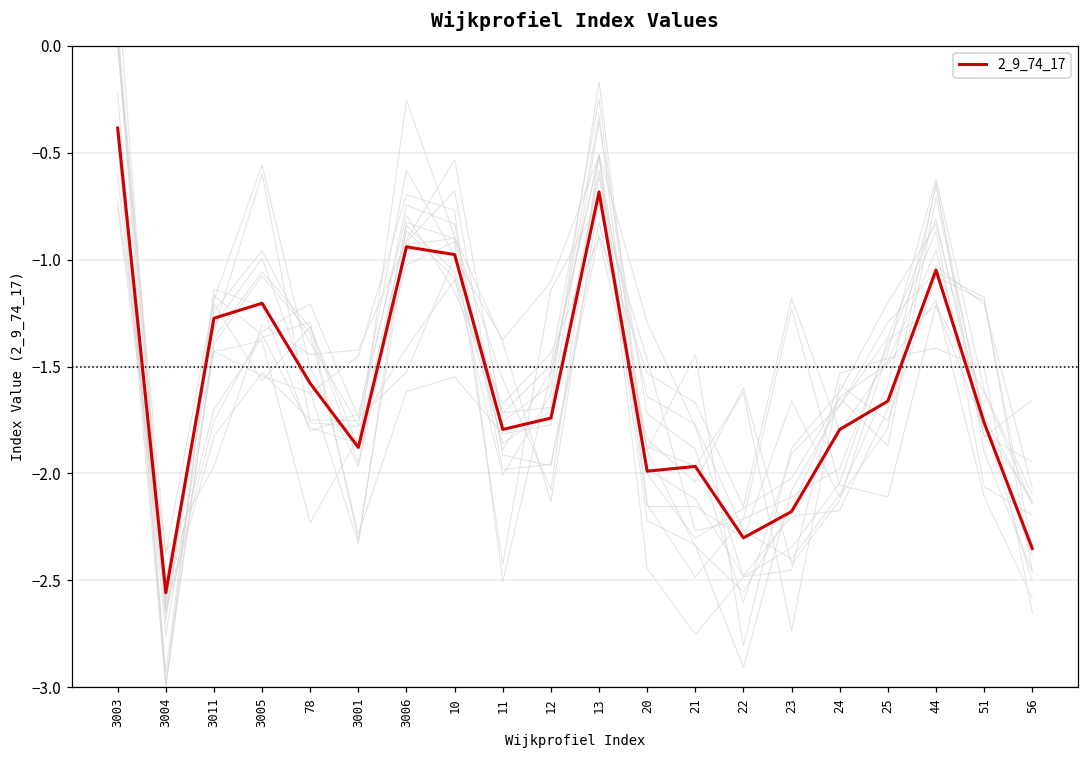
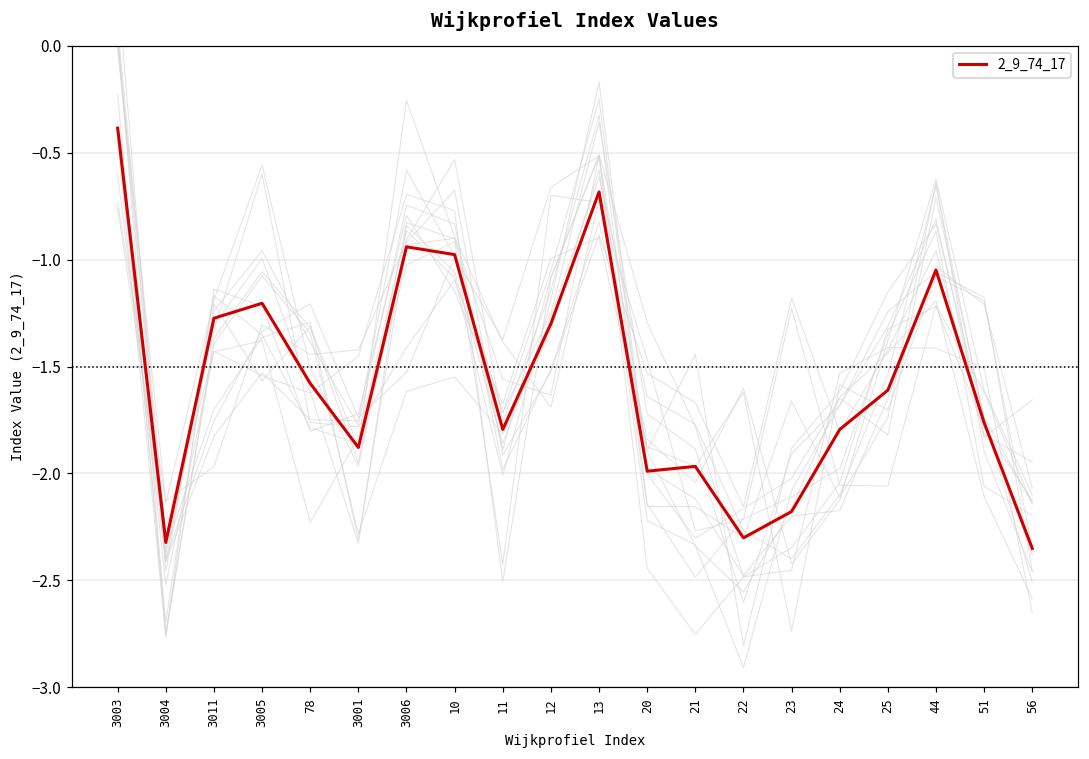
2_9_74_17, 3004: -2.56 -> -2.32
2_9_74_17, 12: -1.74 -> -1.30
2_9_74_17, 25: -1.66 -> -1.61
